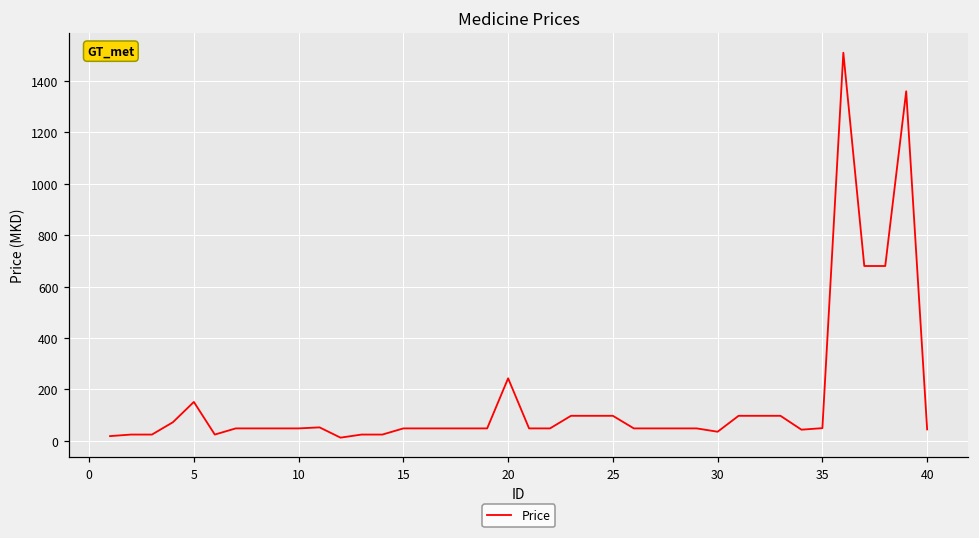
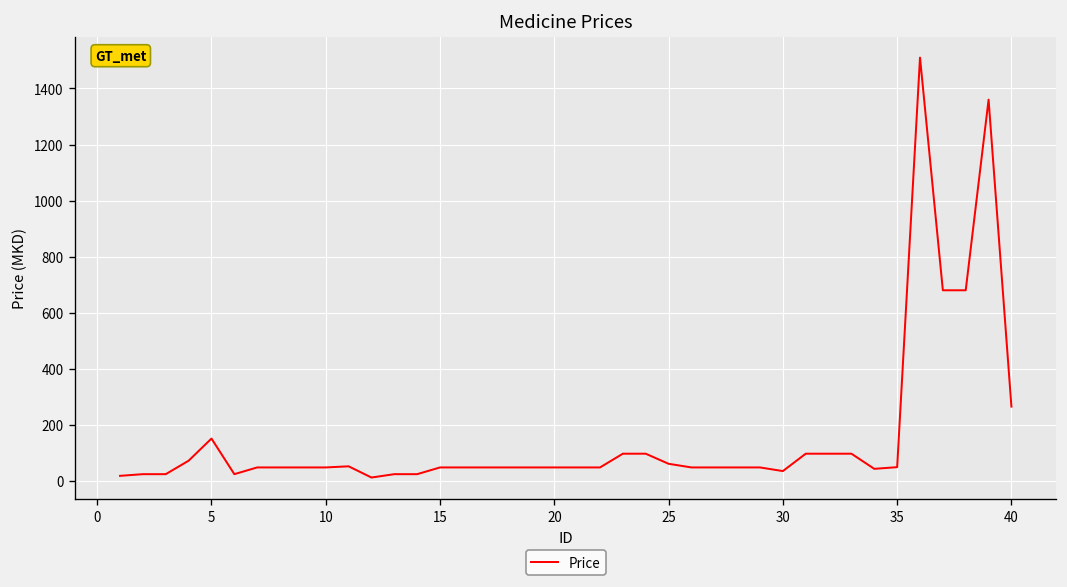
20: 240 -> 50
25: 100 -> 60
40: 40 -> 270
